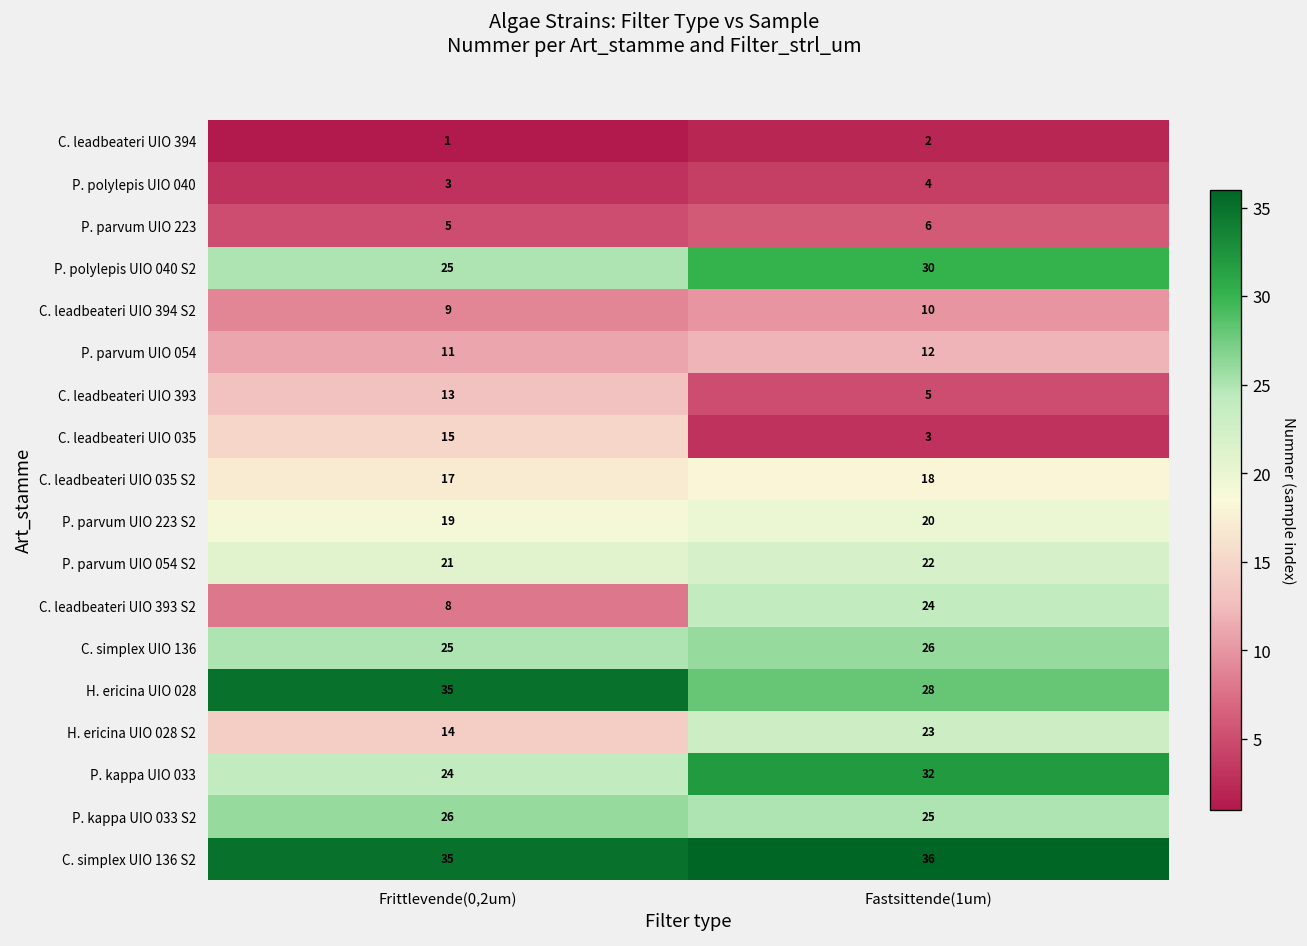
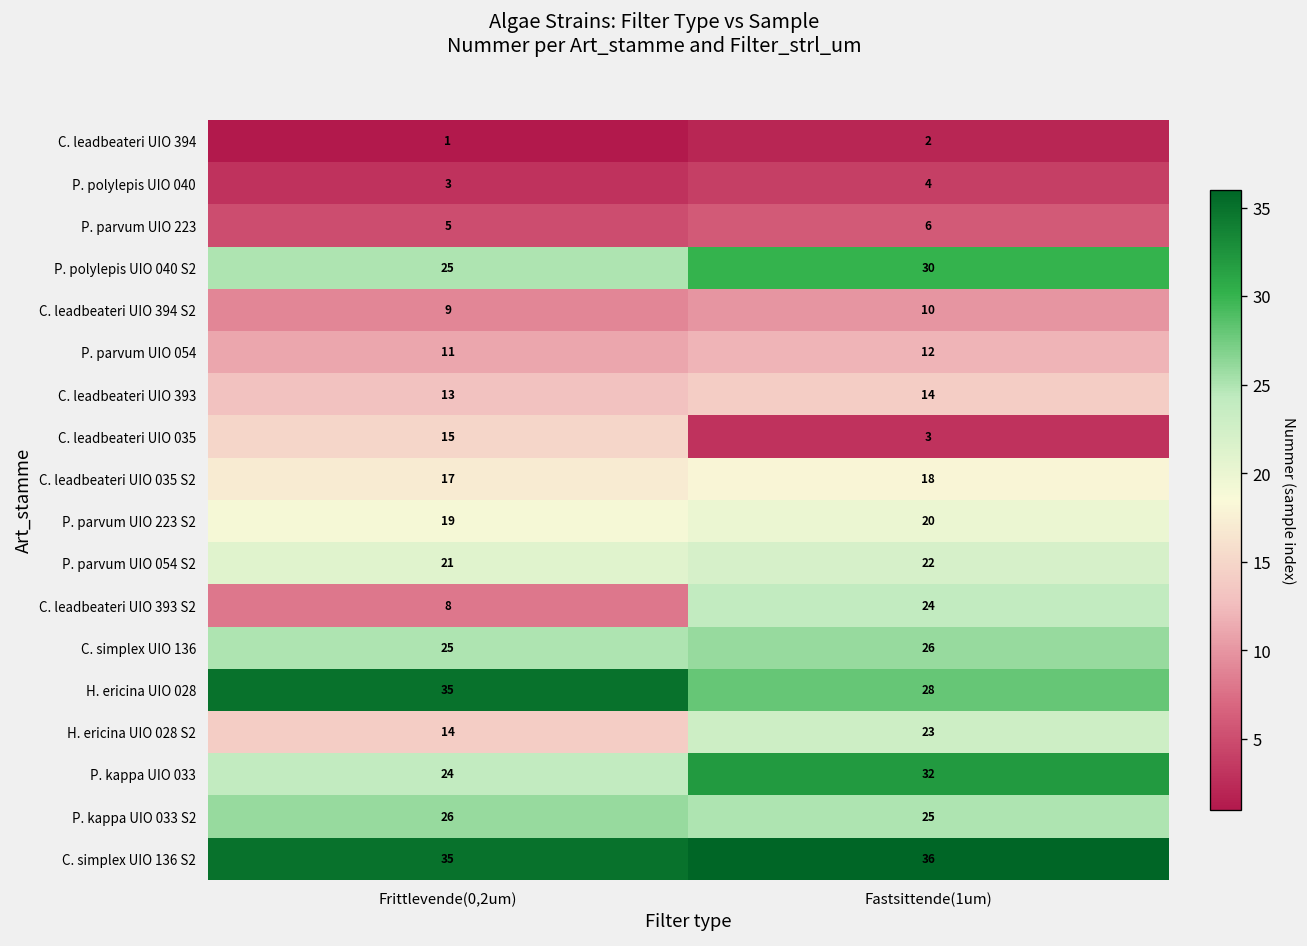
C. leadbeateri UIO 393, Fastsittende(1um): 5 -> 14
